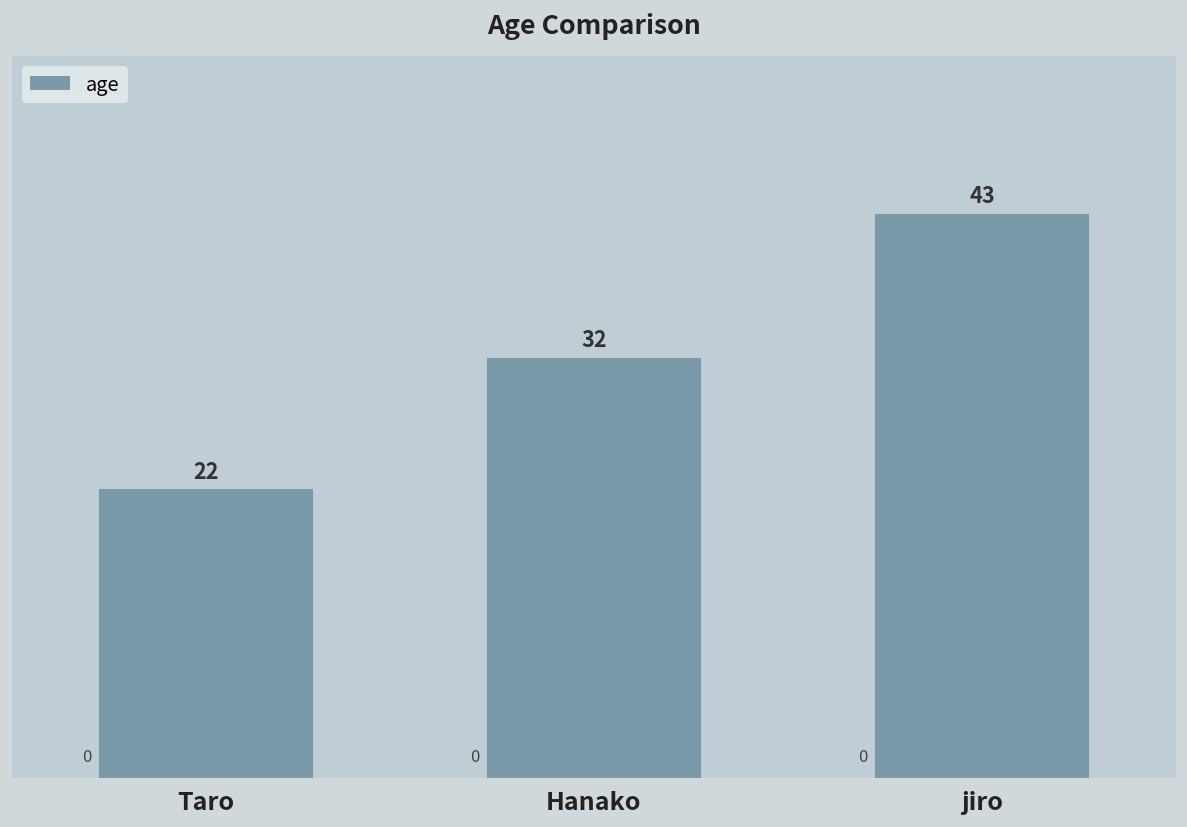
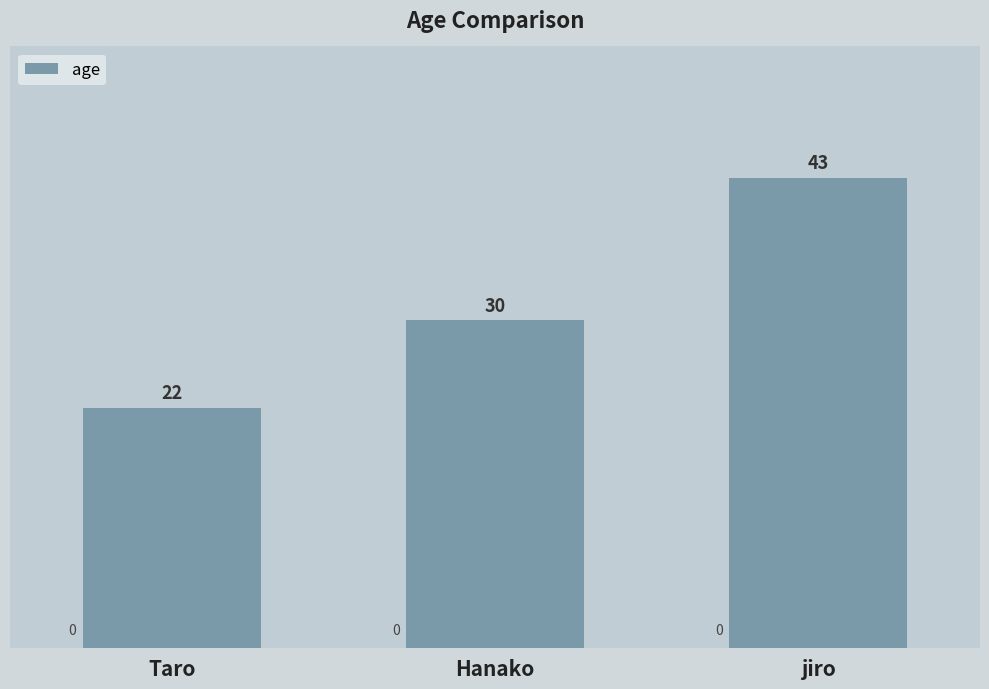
Hanako: 32 -> 30
